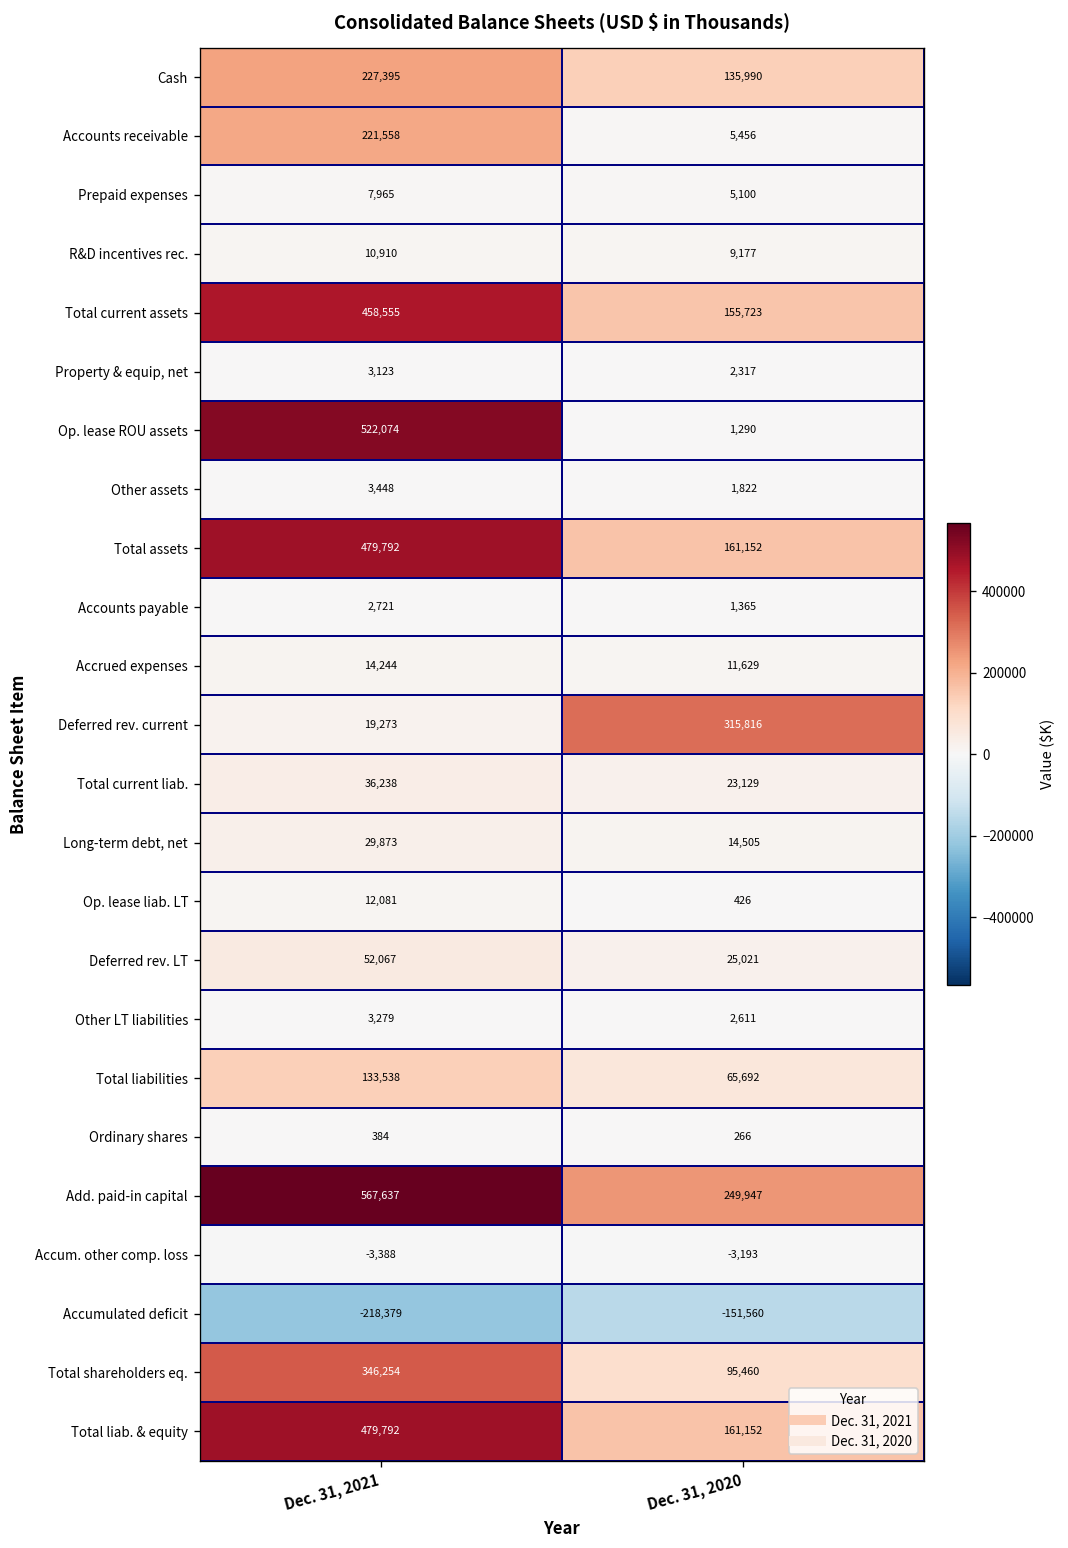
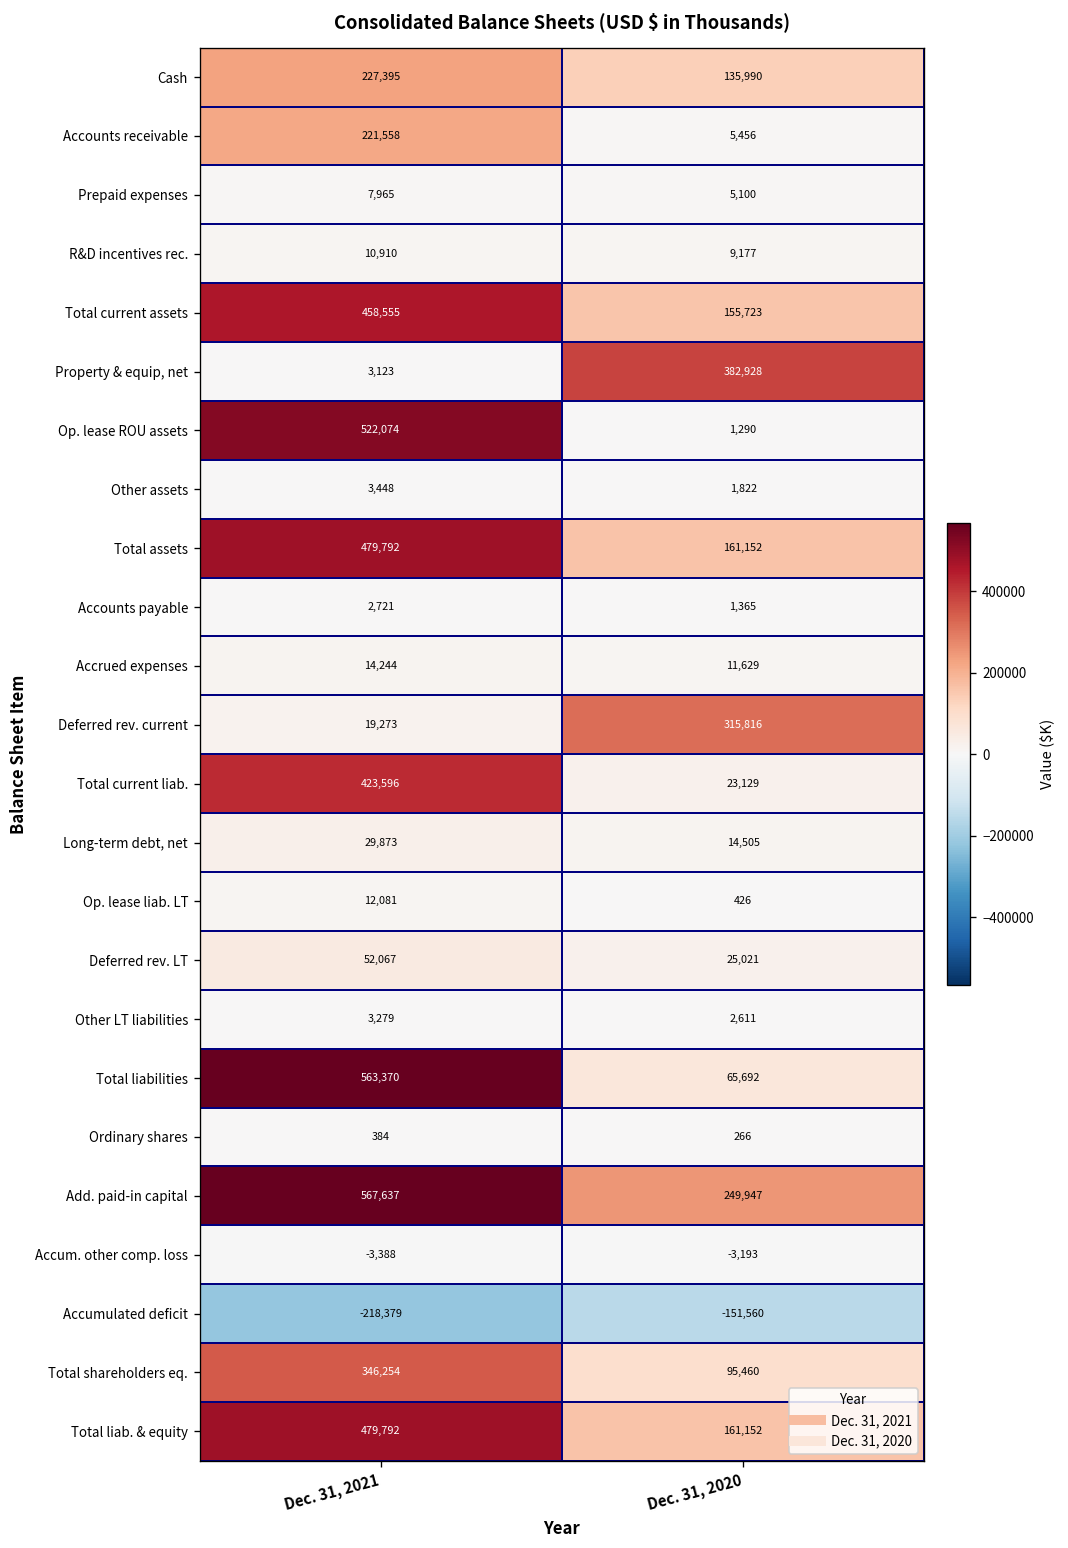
Property & equip, net, Dec. 31, 2020: 2,317 -> 382,928
Total current liab., Dec. 31, 2021: 36,238 -> 423,596
Total liabilities, Dec. 31, 2021: 133,538 -> 563,370
